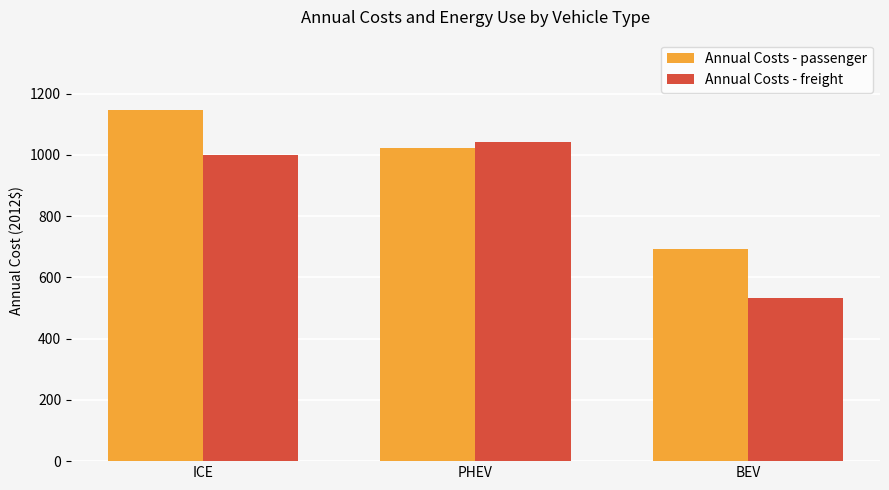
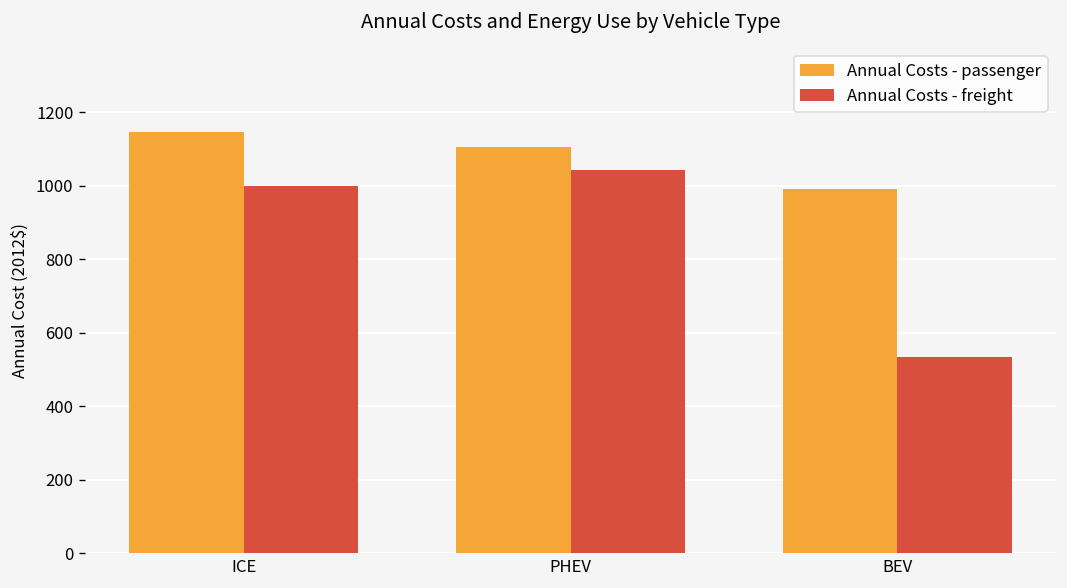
Annual Costs - passenger, PHEV: 1020 -> 1110
Annual Costs - passenger, BEV: 690 -> 990
